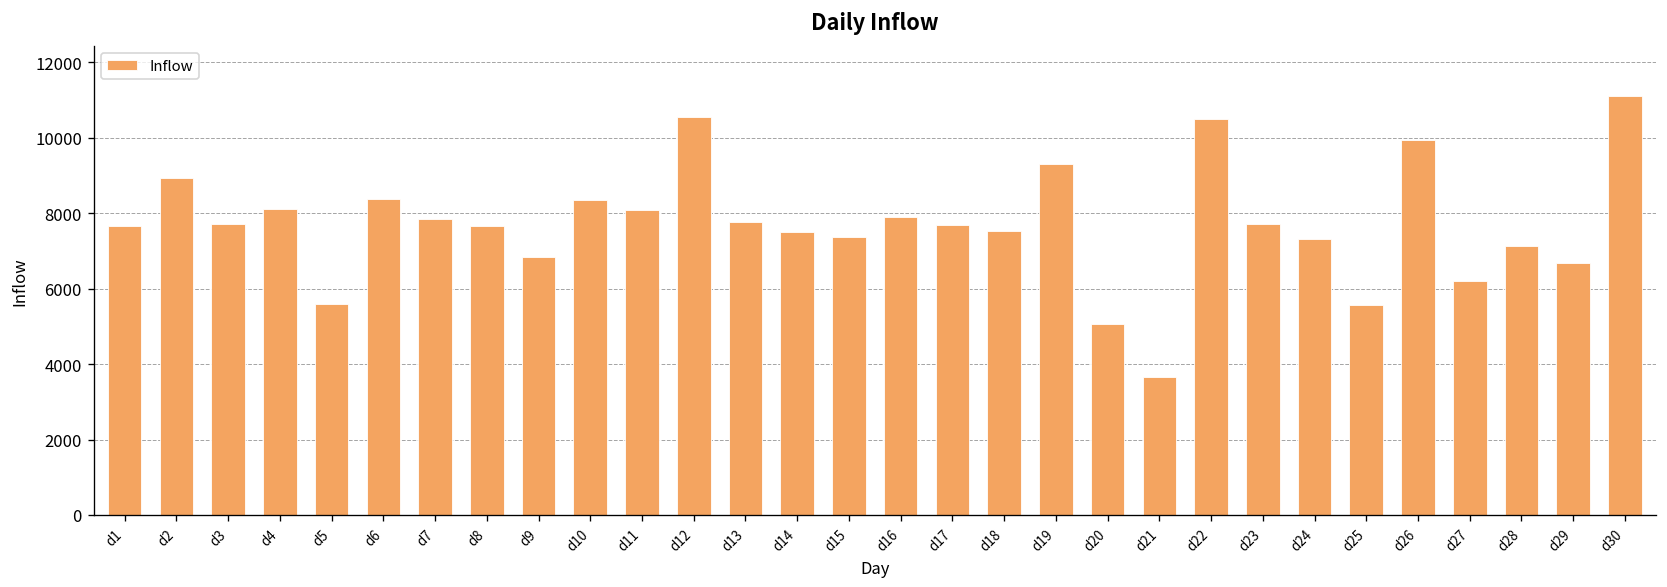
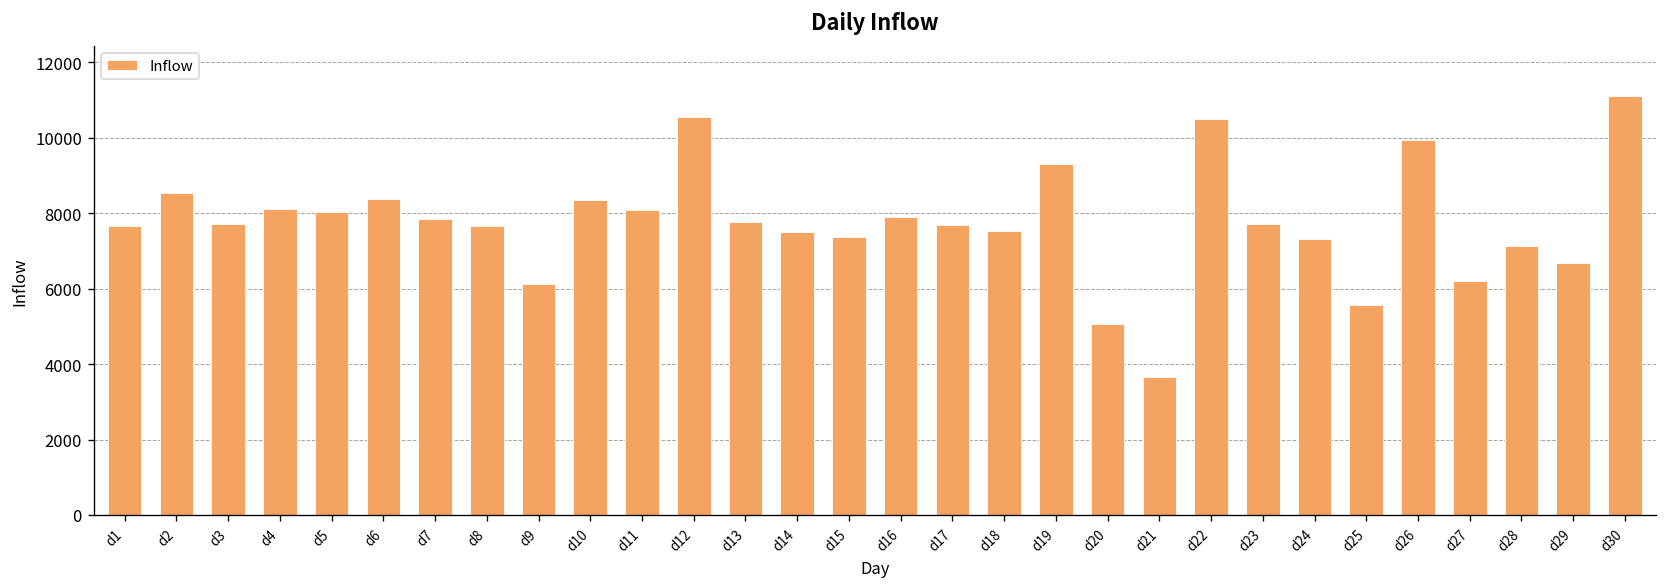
d2: 8900 -> 8500
d5: 5600 -> 8000
d9: 6800 -> 6100
